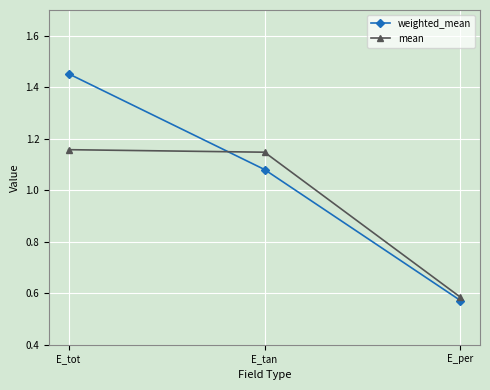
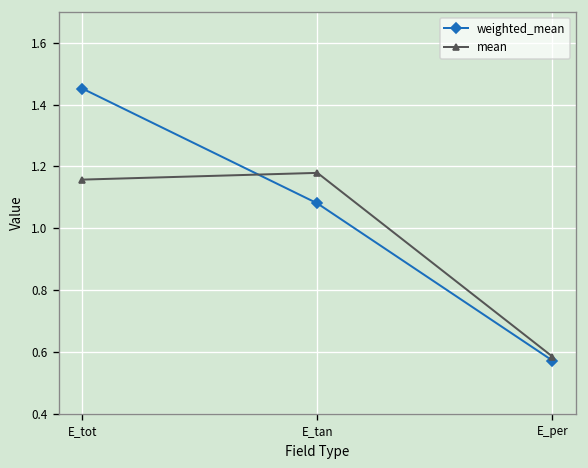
mean, E_tan: 1.15 -> 1.18
